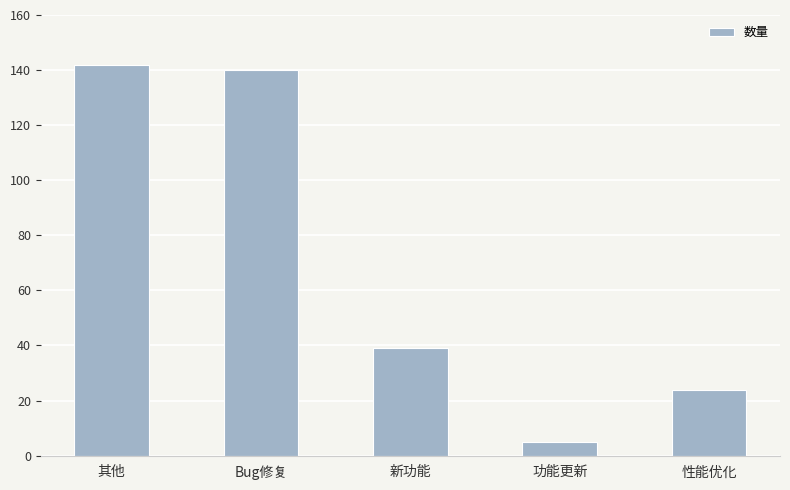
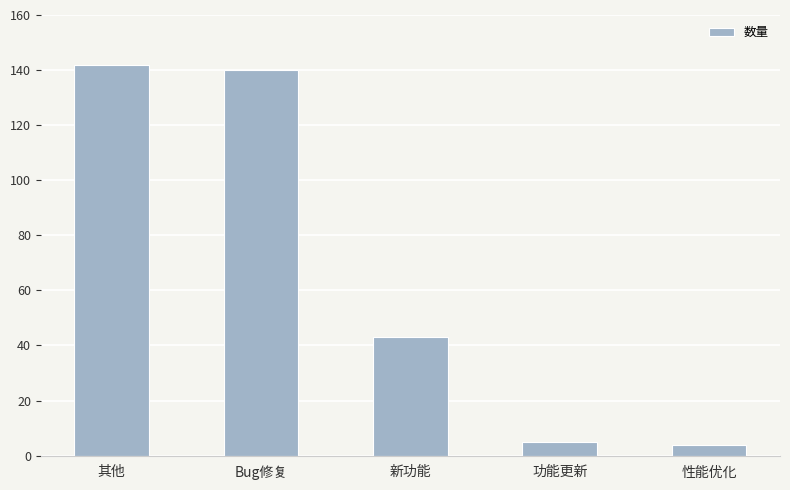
新功能: 39 -> 43
性能优化: 24 -> 4
